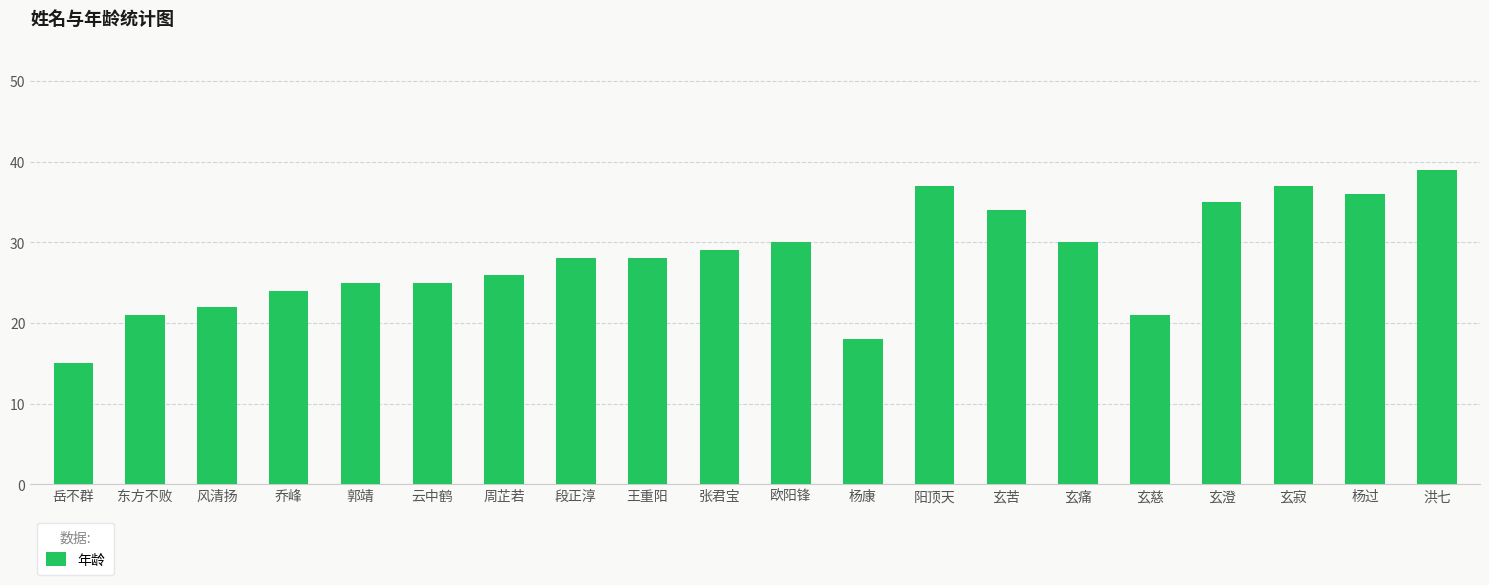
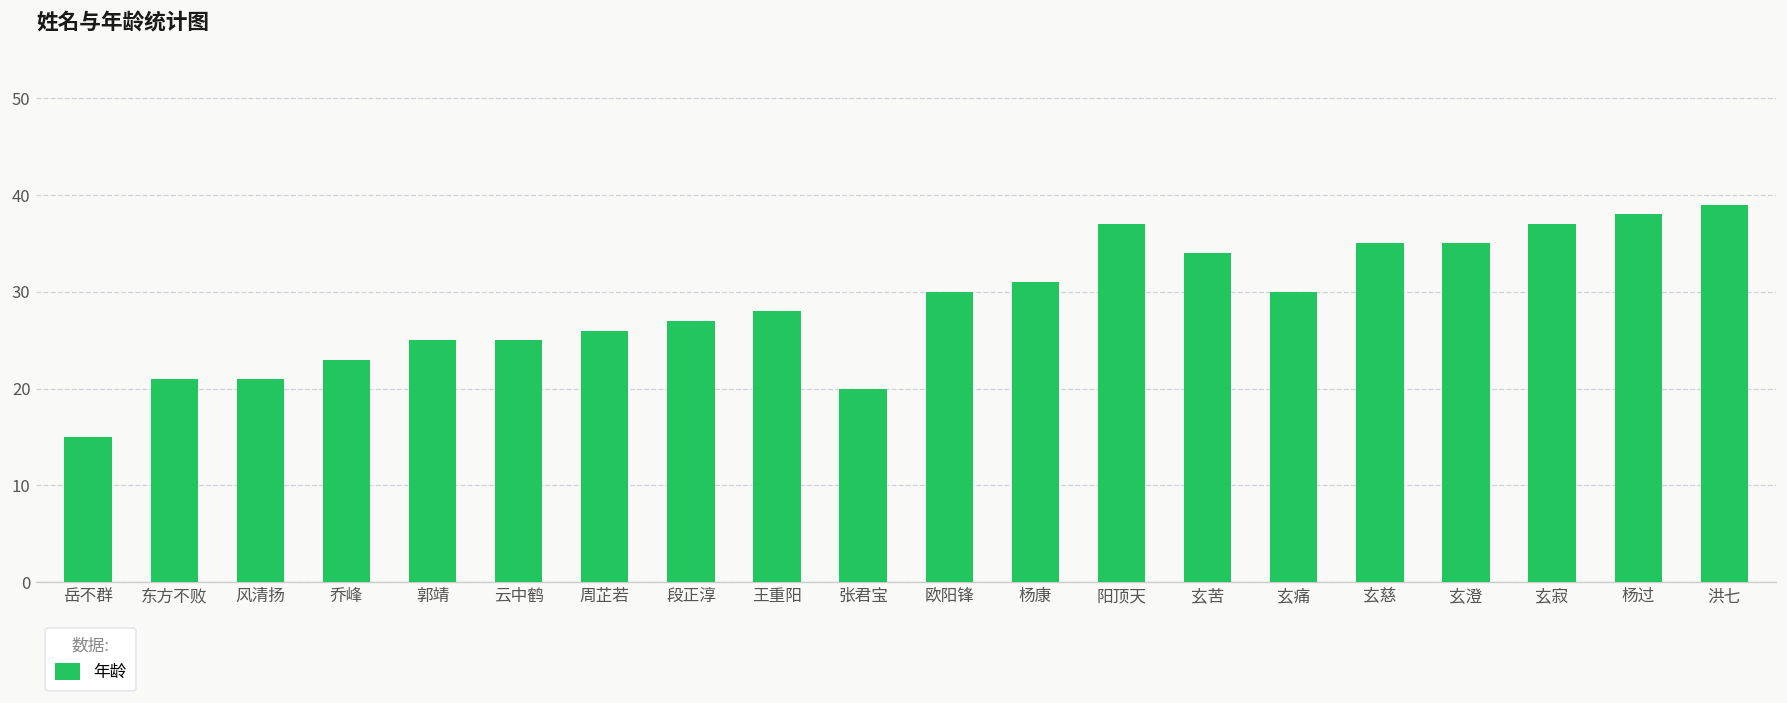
风清扬: 22 -> 21
乔峰: 24 -> 23
段正淳: 28 -> 27
张君宝: 29 -> 20
杨康: 18 -> 31
玄慈: 21 -> 35
杨过: 36 -> 38
